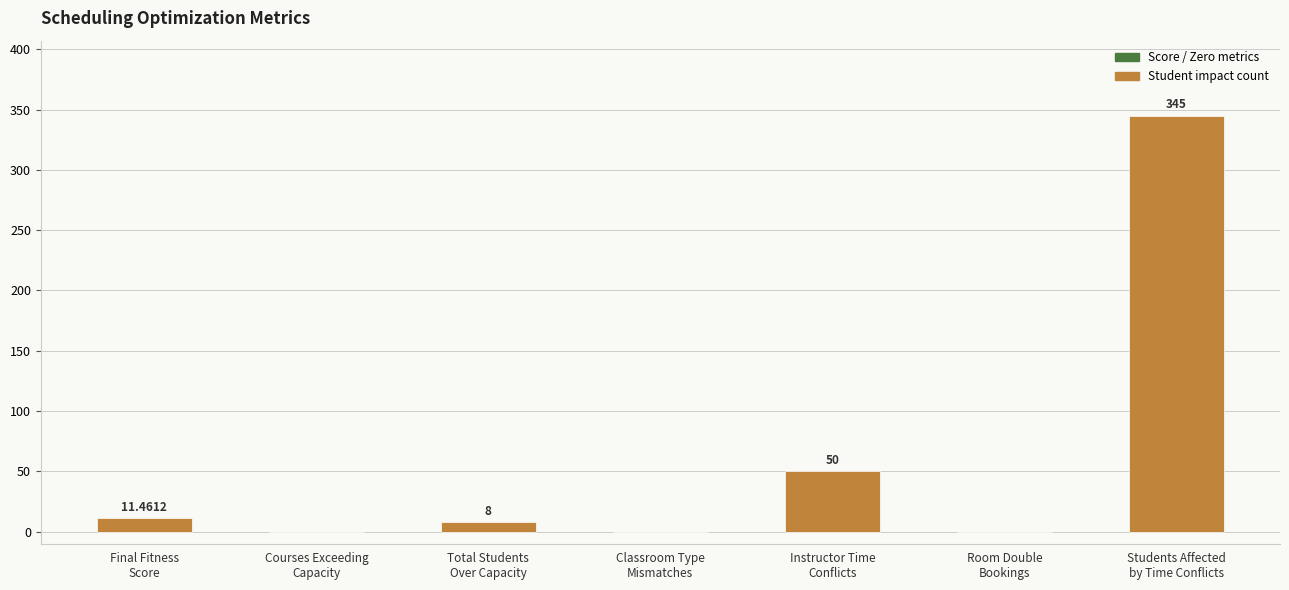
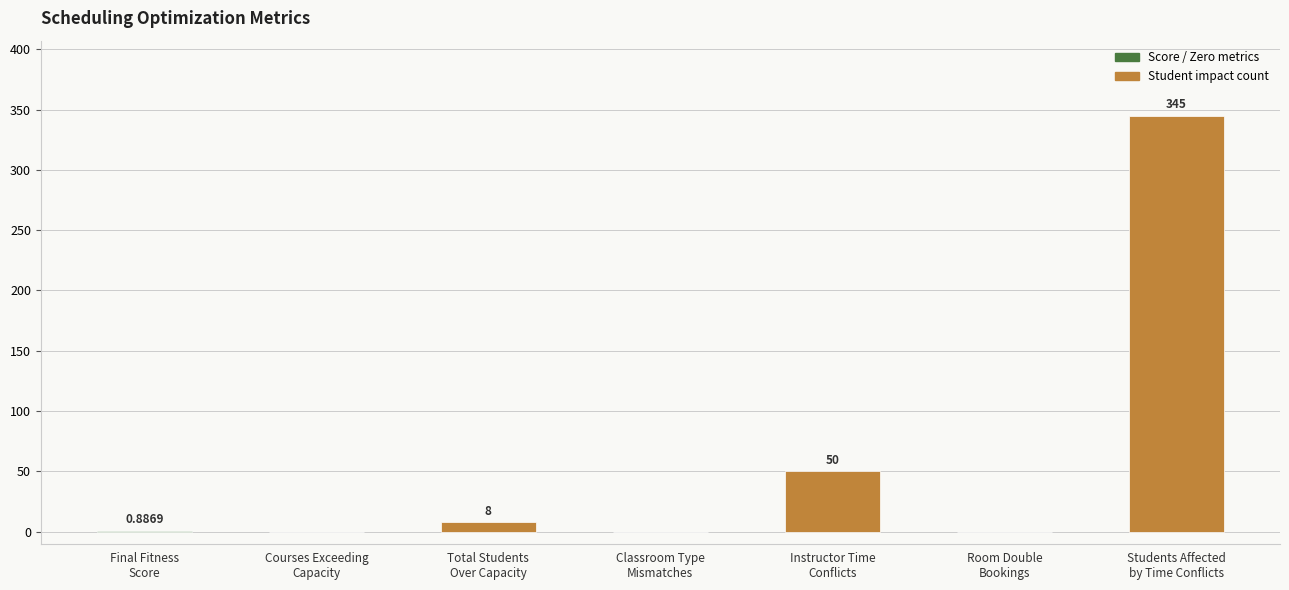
Final Fitness Score: 11.4612 -> 0.8869
